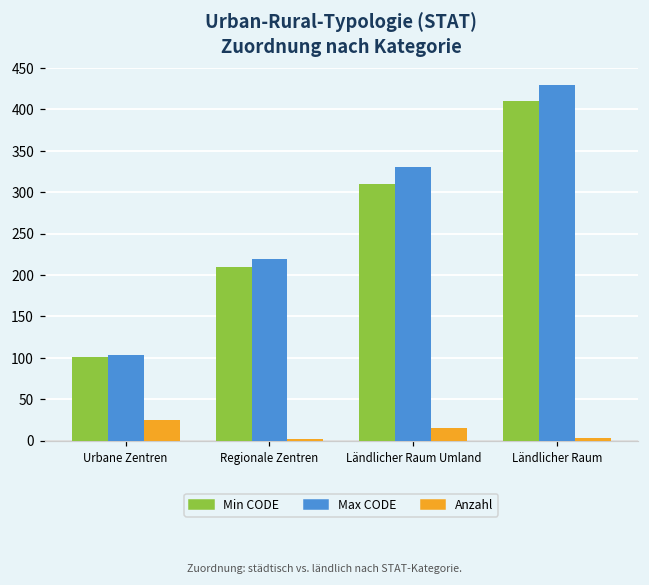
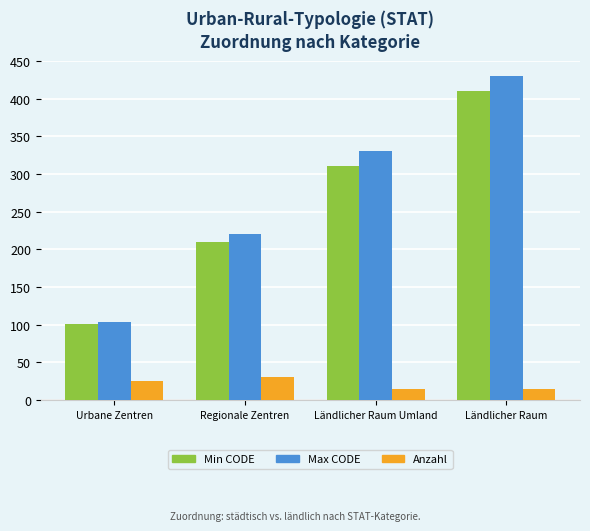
Anzahl, Regionale Zentren: 0 -> 30
Anzahl, Ländlicher Raum: 0 -> 10
